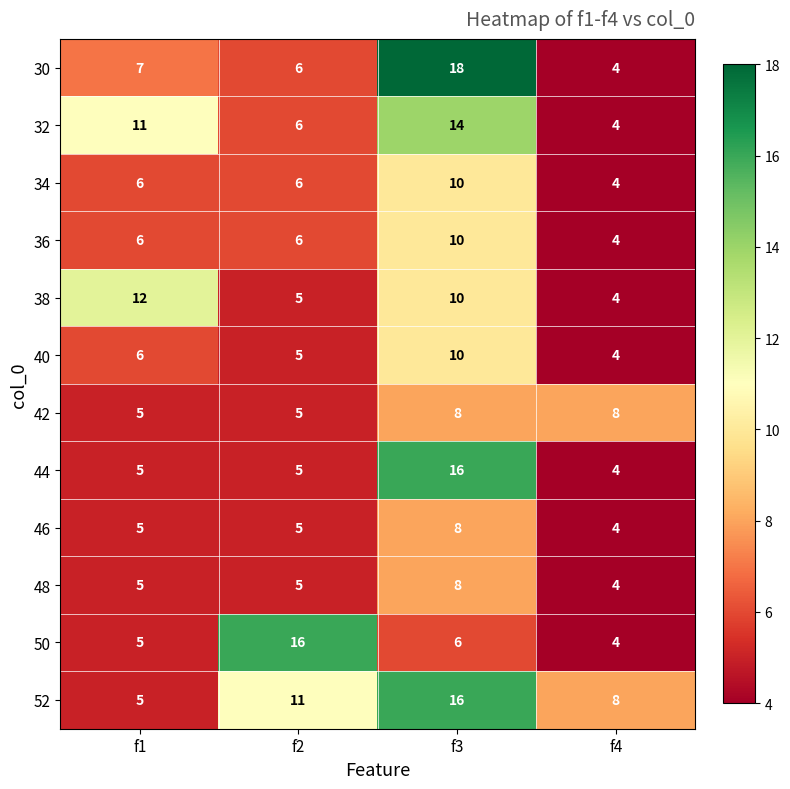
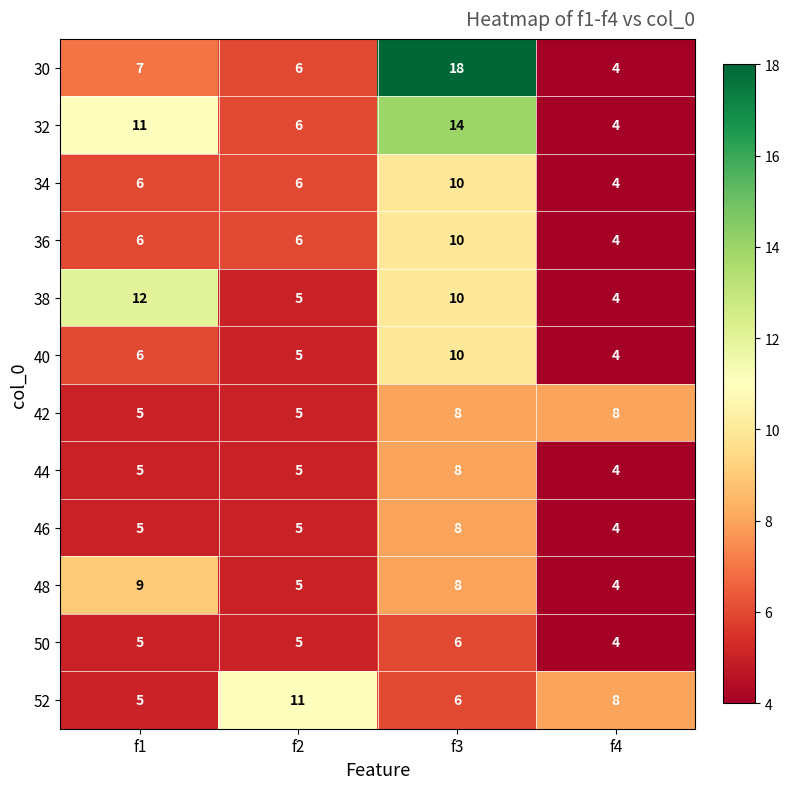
44, f3: 16 -> 8
48, f1: 5 -> 9
50, f2: 16 -> 5
52, f3: 16 -> 6
